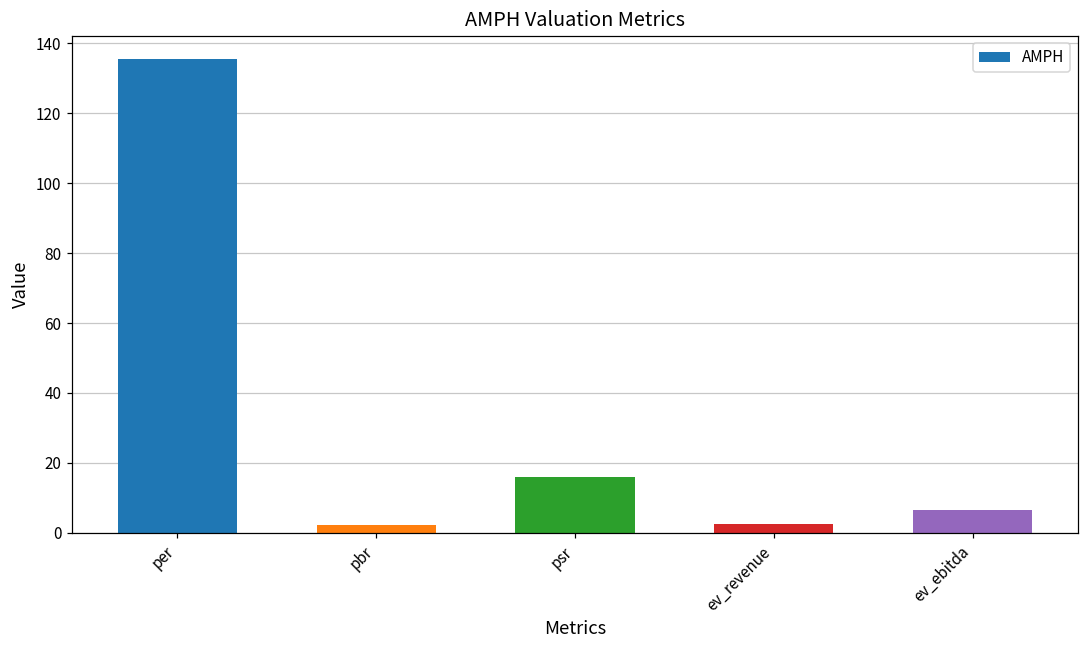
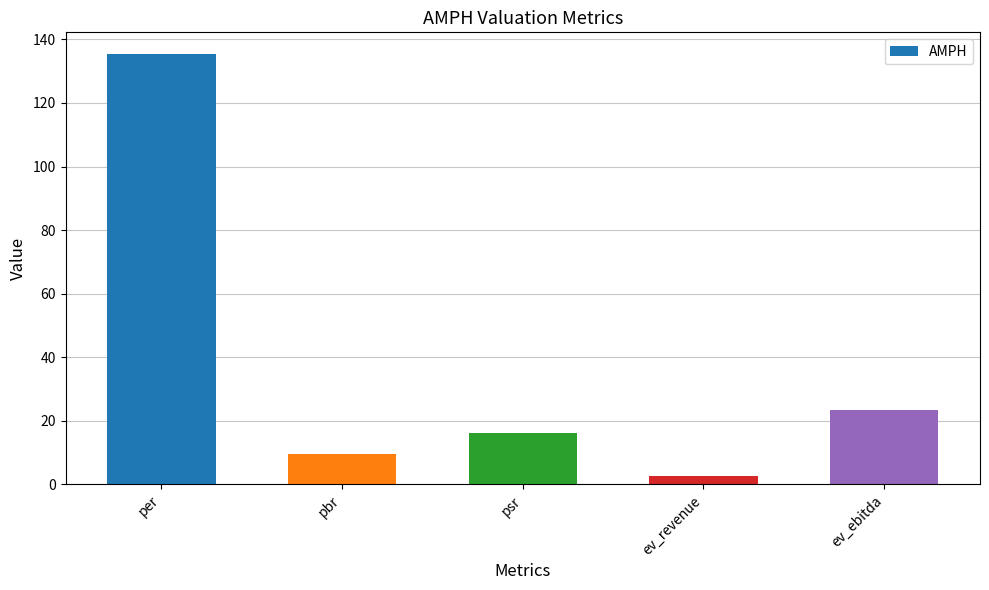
pbr: 2 -> 10
ev_ebitda: 7 -> 24
